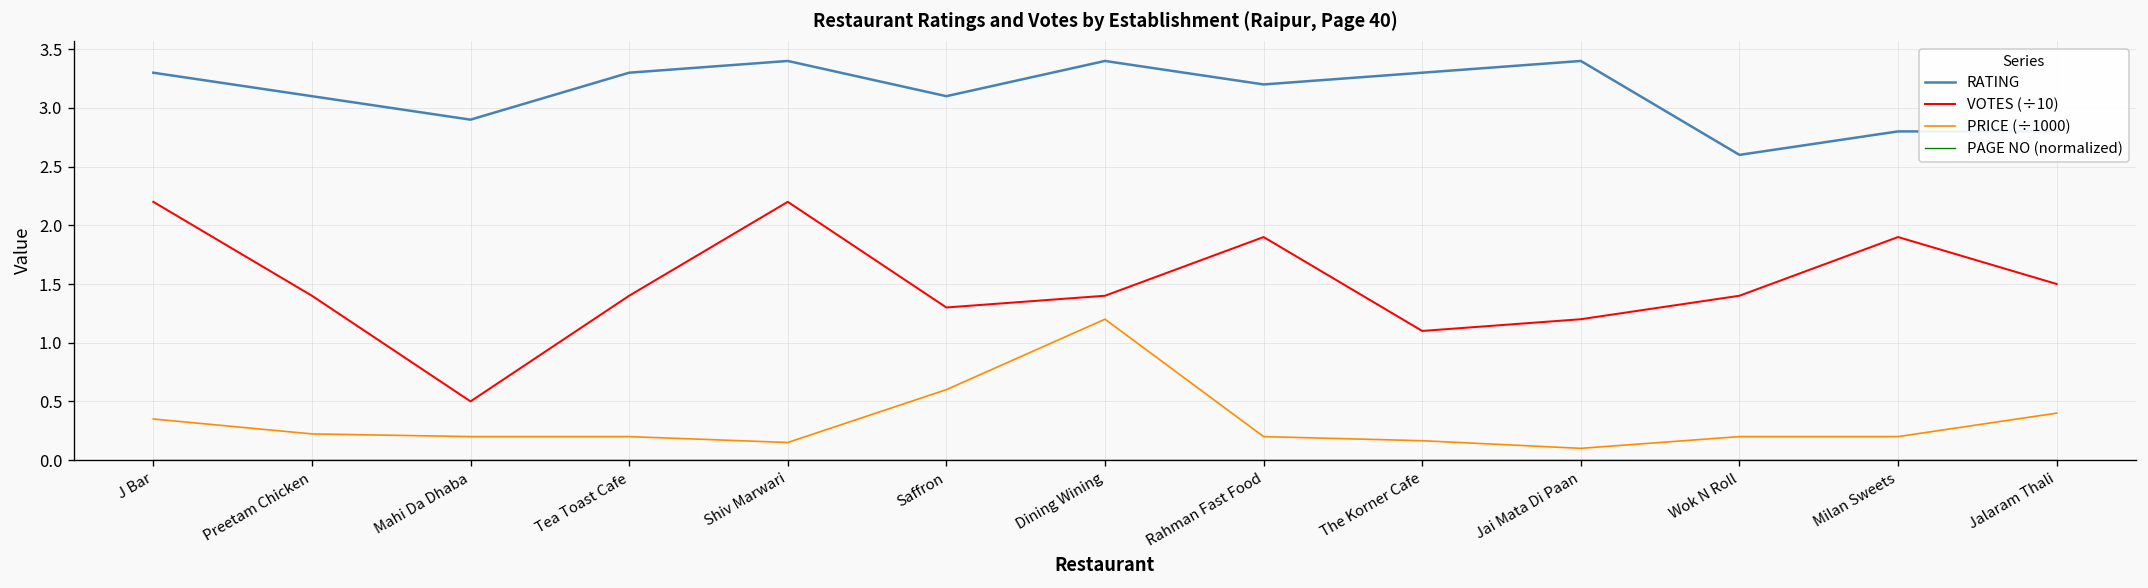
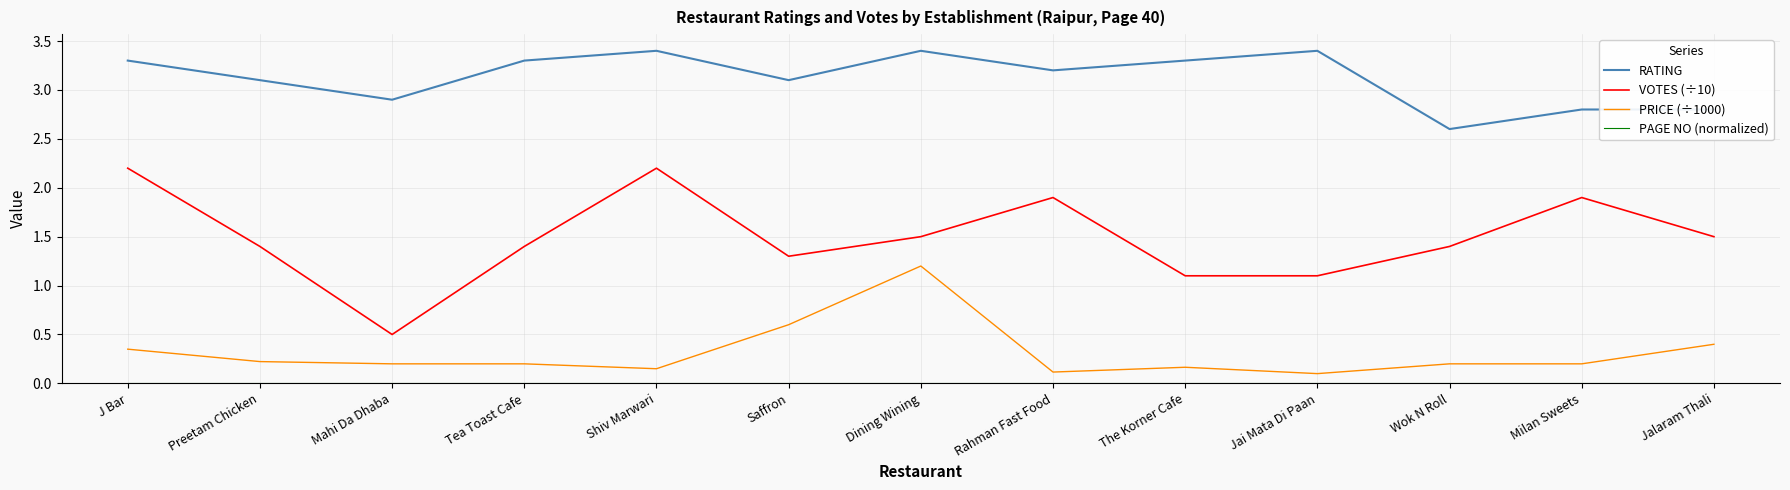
VOTES (÷10), Dining Wining: 1.4 -> 1.5
PRICE (÷1000), Rahman Fast Food: 0.2 -> 0.1
VOTES (÷10), Jai Mata Di Paan: 1.2 -> 1.1
